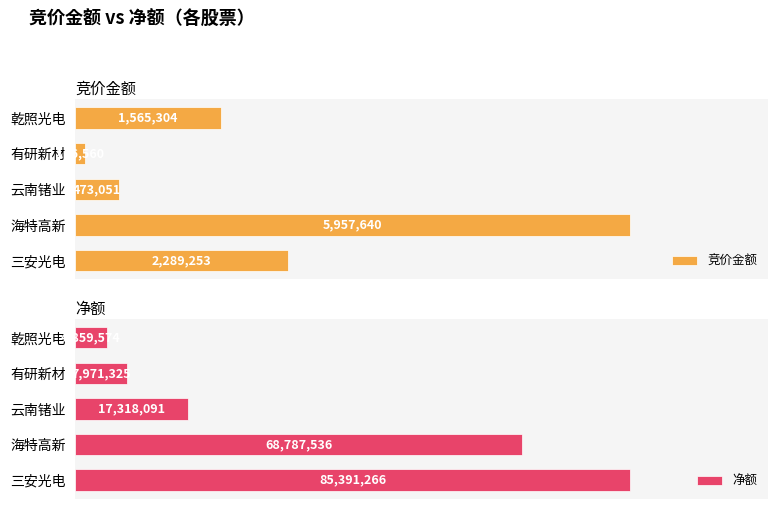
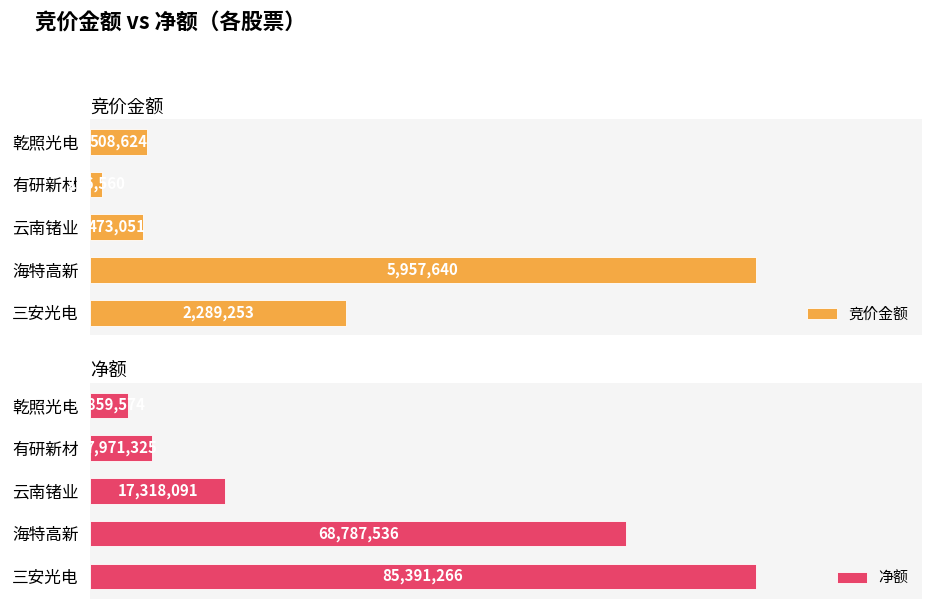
竞价金额, 乾照光电: 1,565,304 -> 508,624
